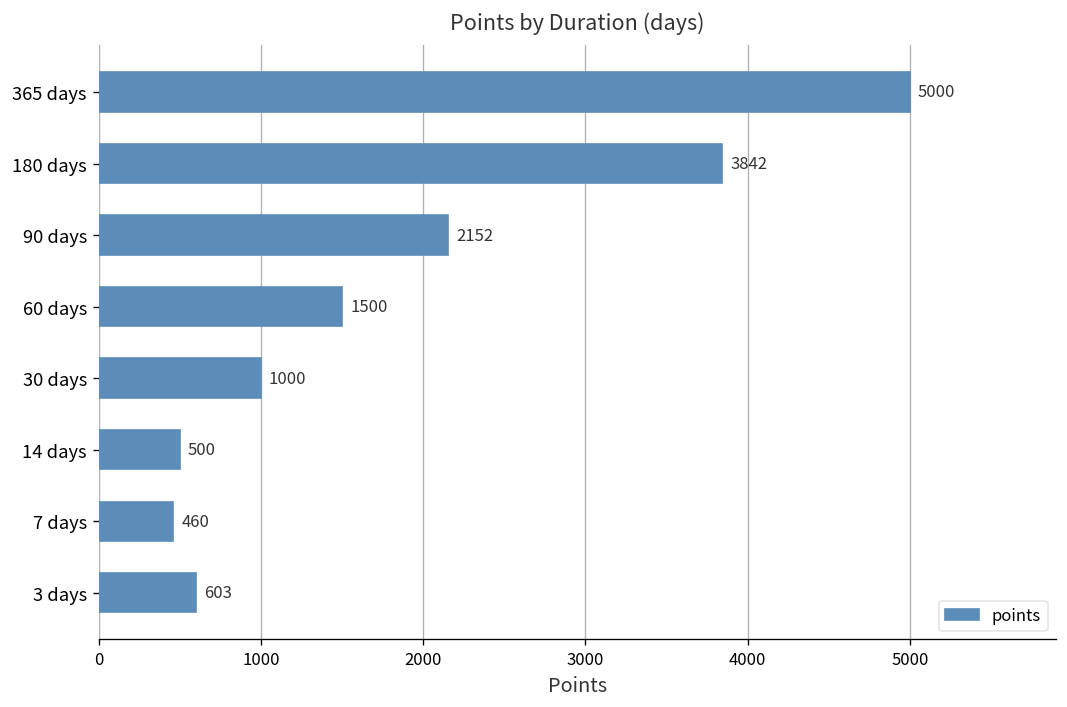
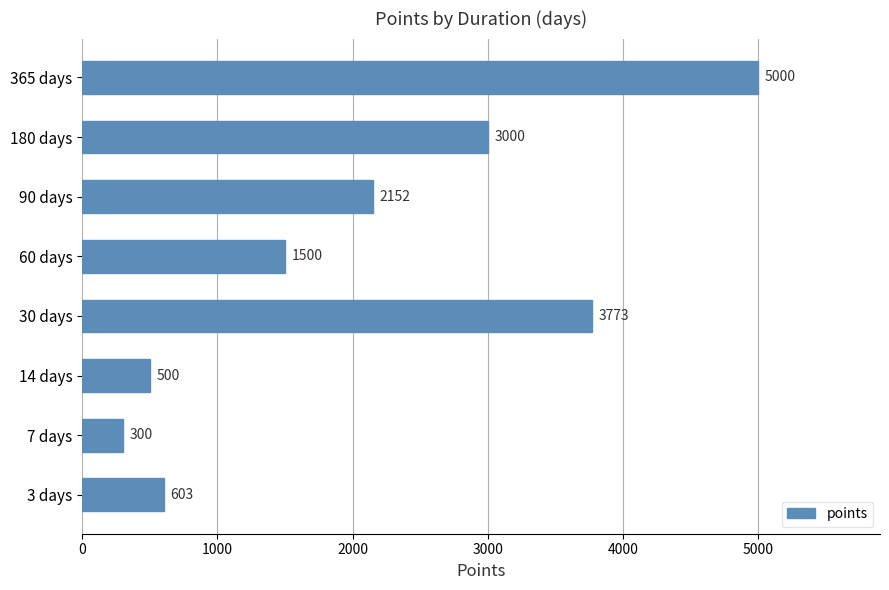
180 days: 3842 -> 3000
30 days: 1000 -> 3773
7 days: 460 -> 300
